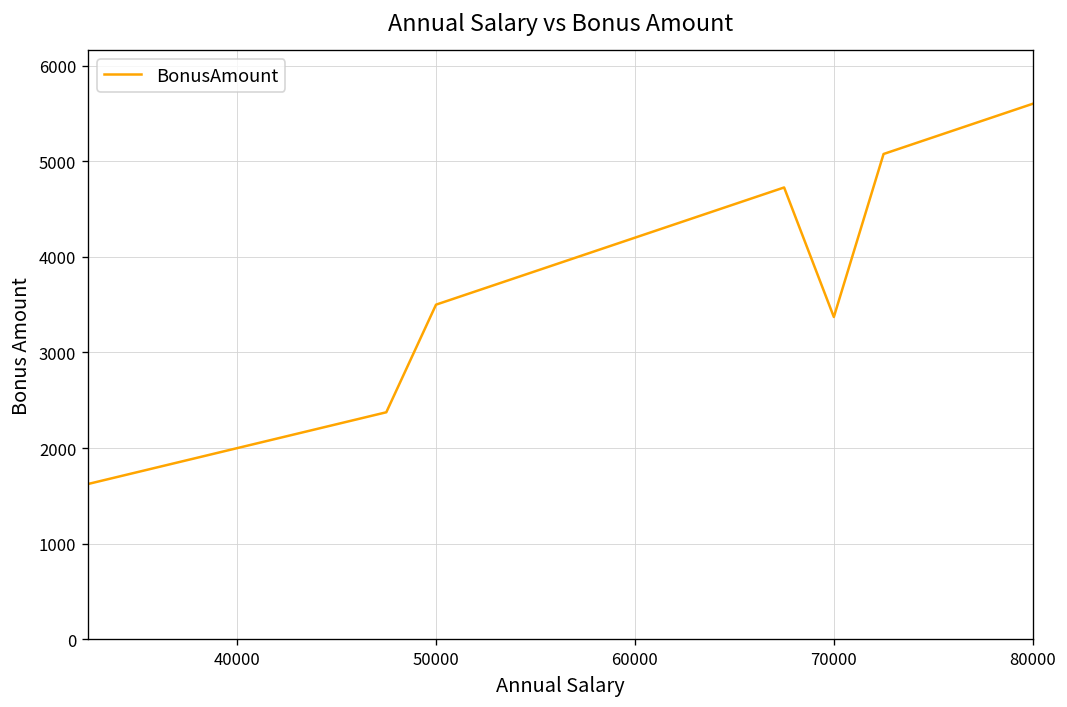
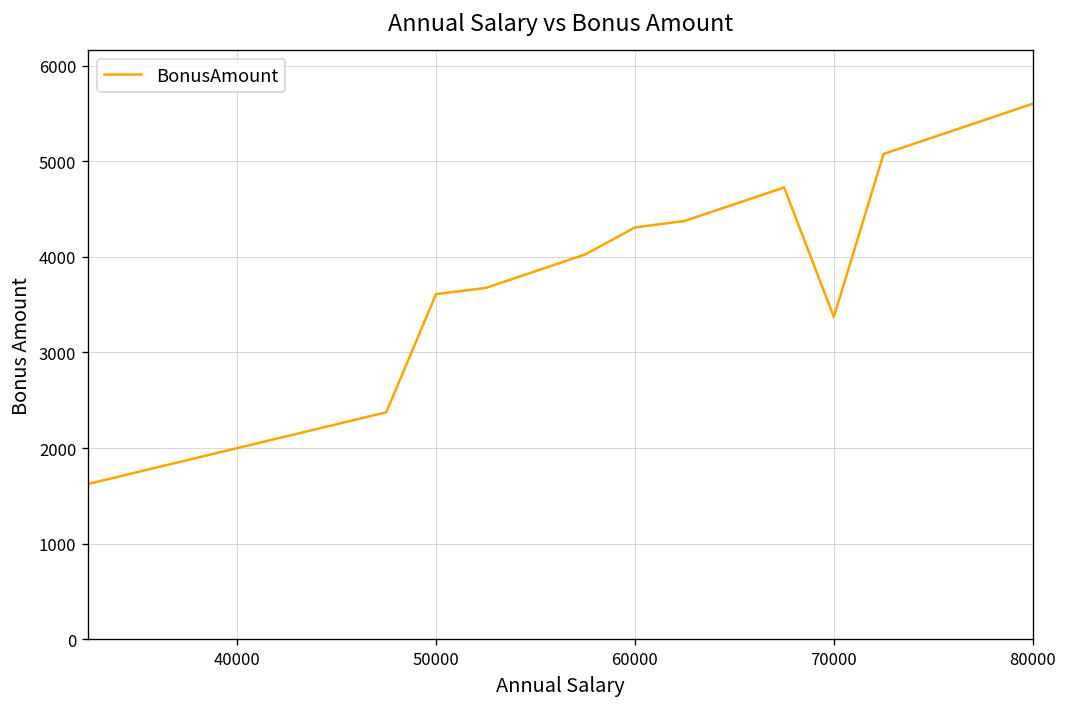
50000: 3500 -> 3600
60000: 4200 -> 4300
